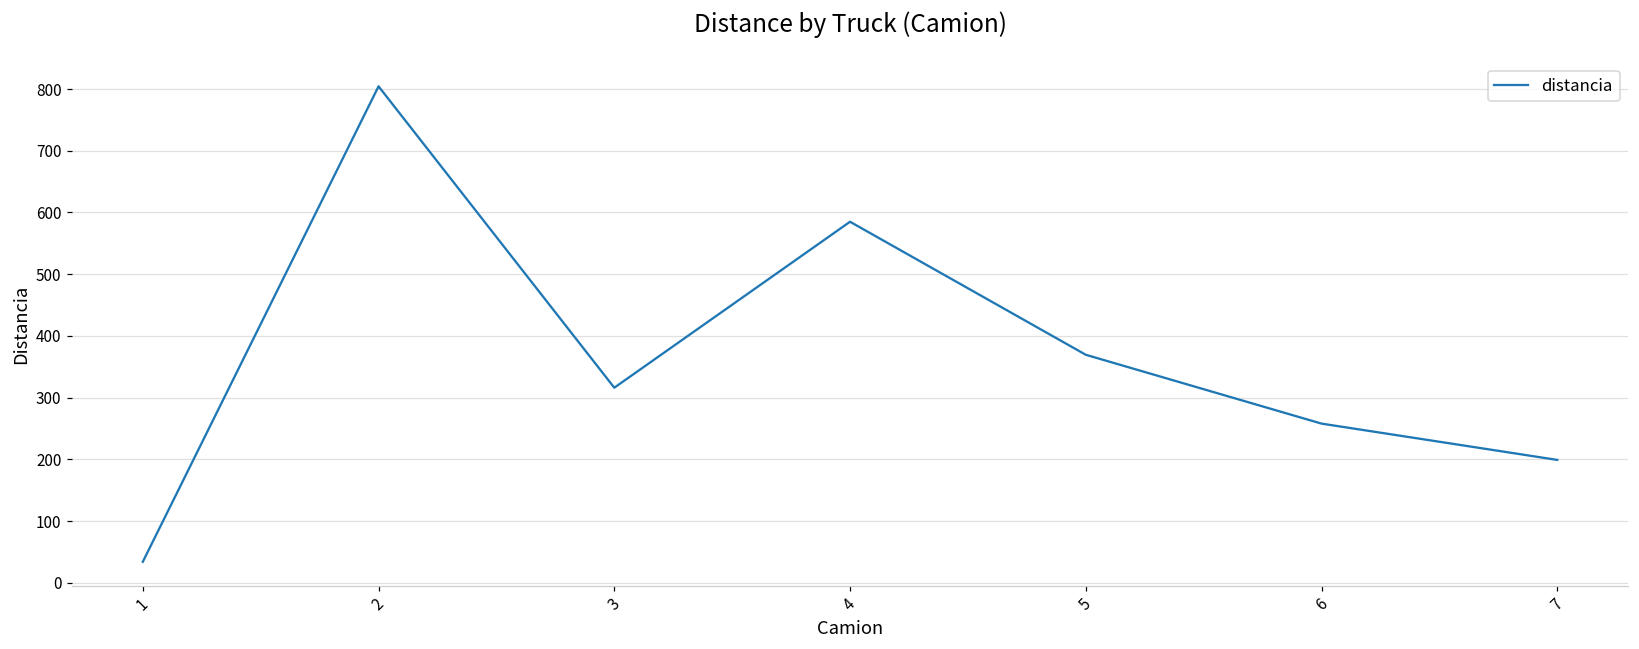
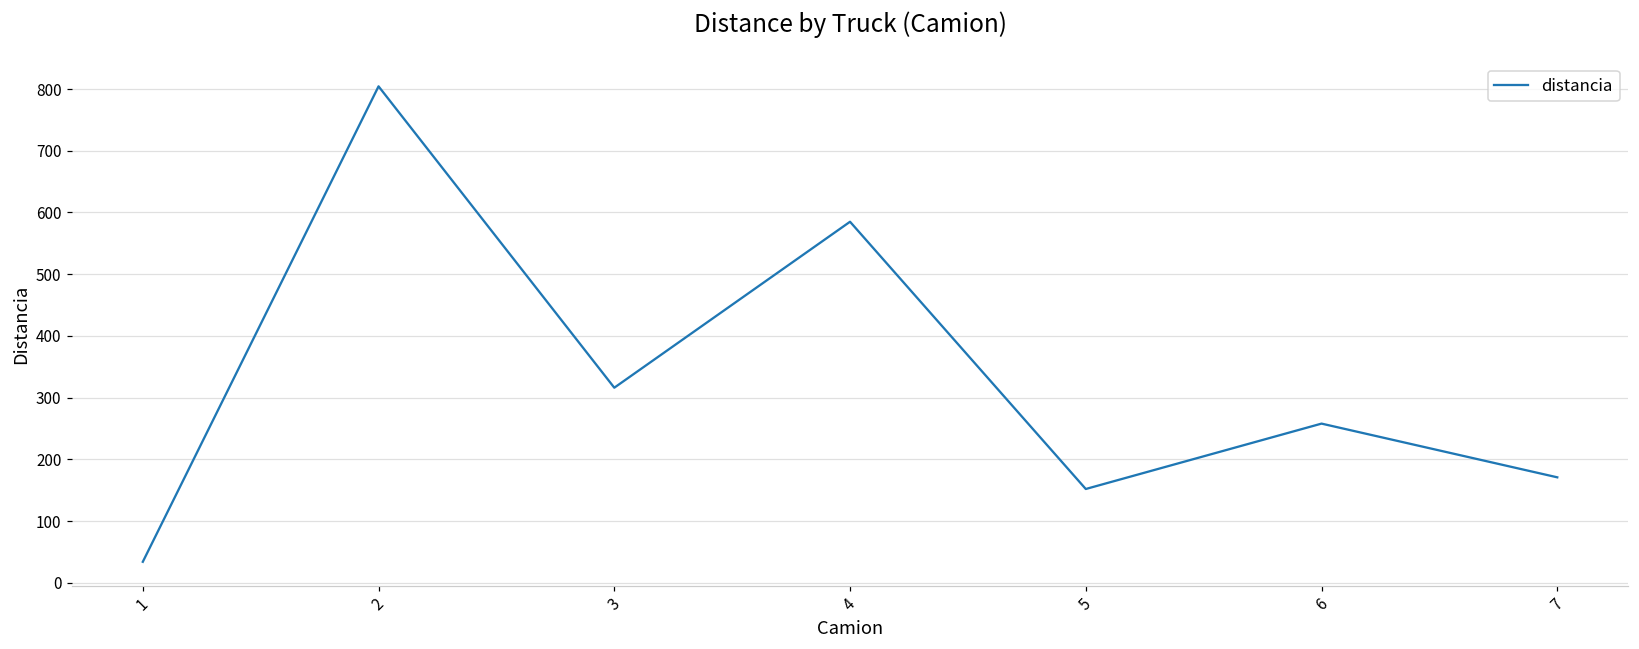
5: 370 -> 150
7: 200 -> 170
